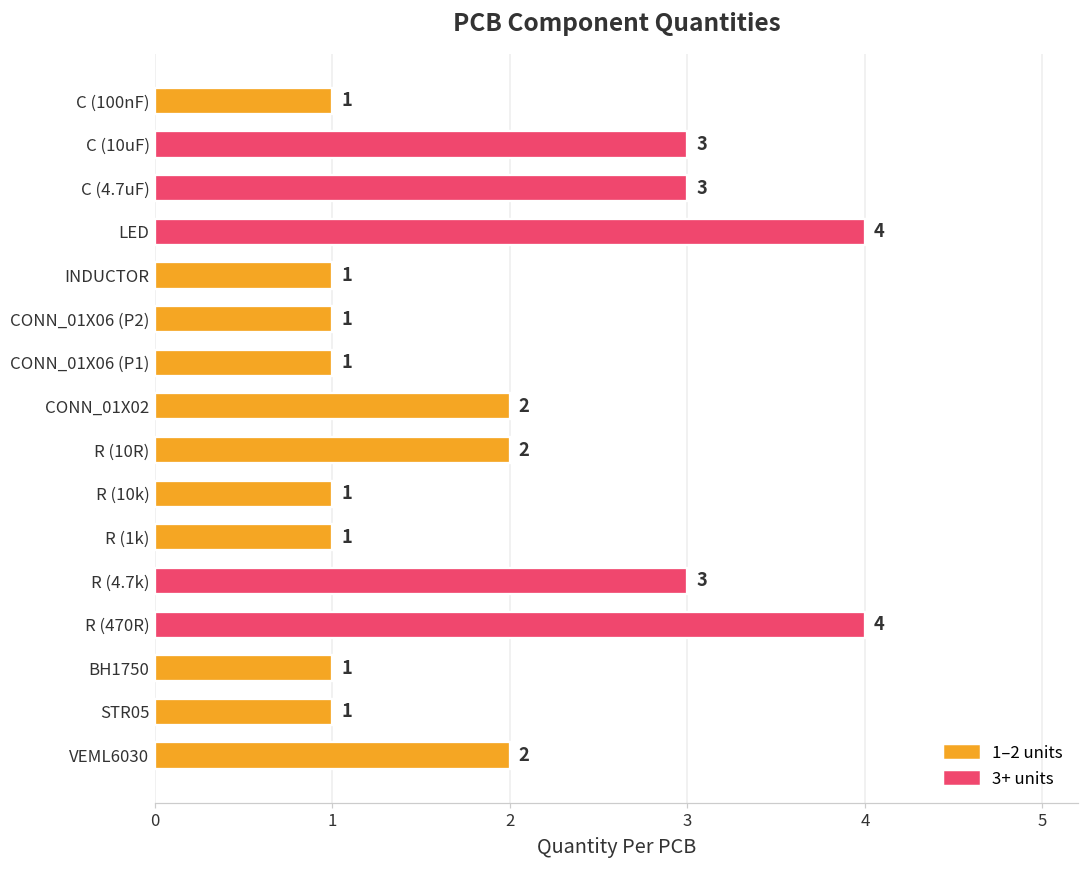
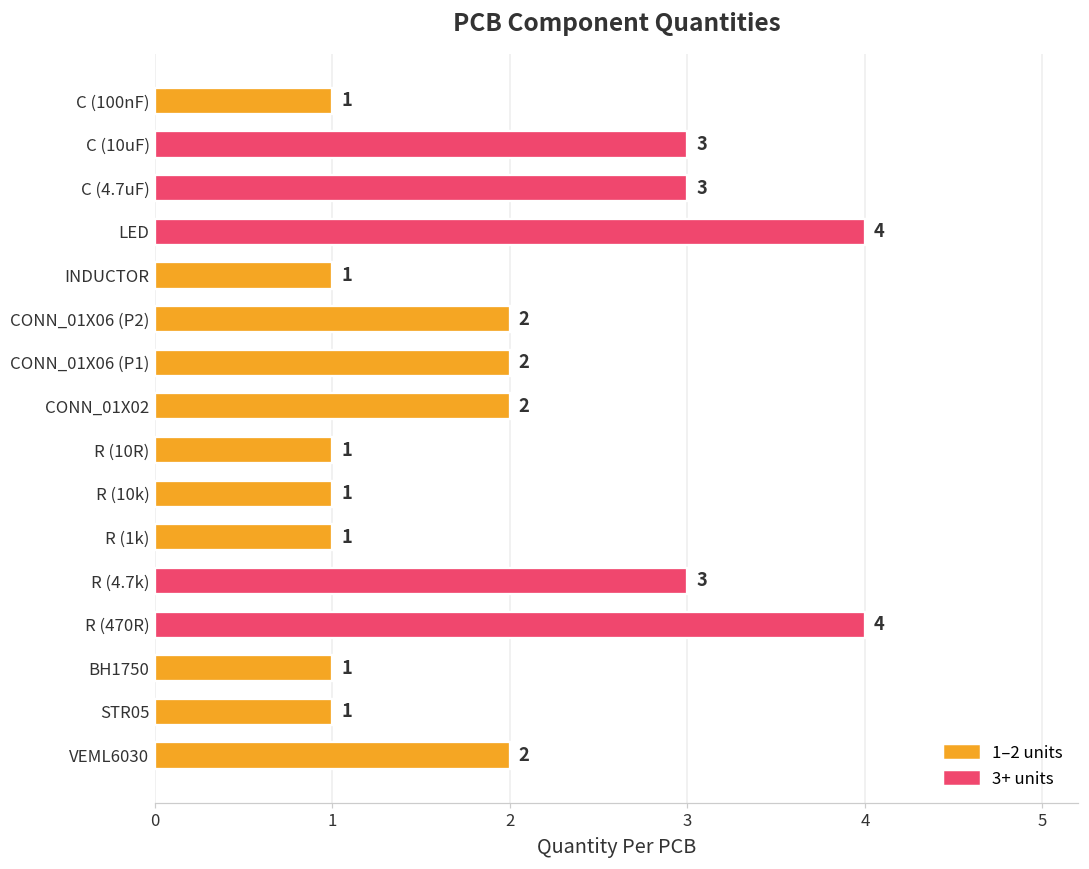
CONN_01X06 (P2): 1 -> 2
CONN_01X06 (P1): 1 -> 2
R (10R): 2 -> 1
